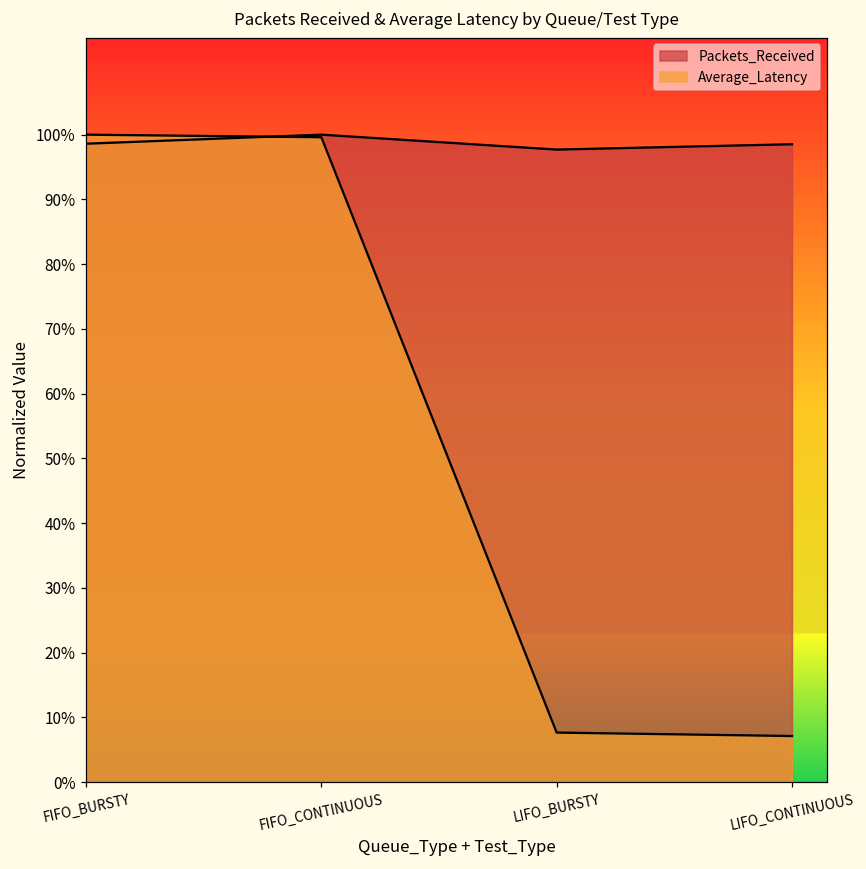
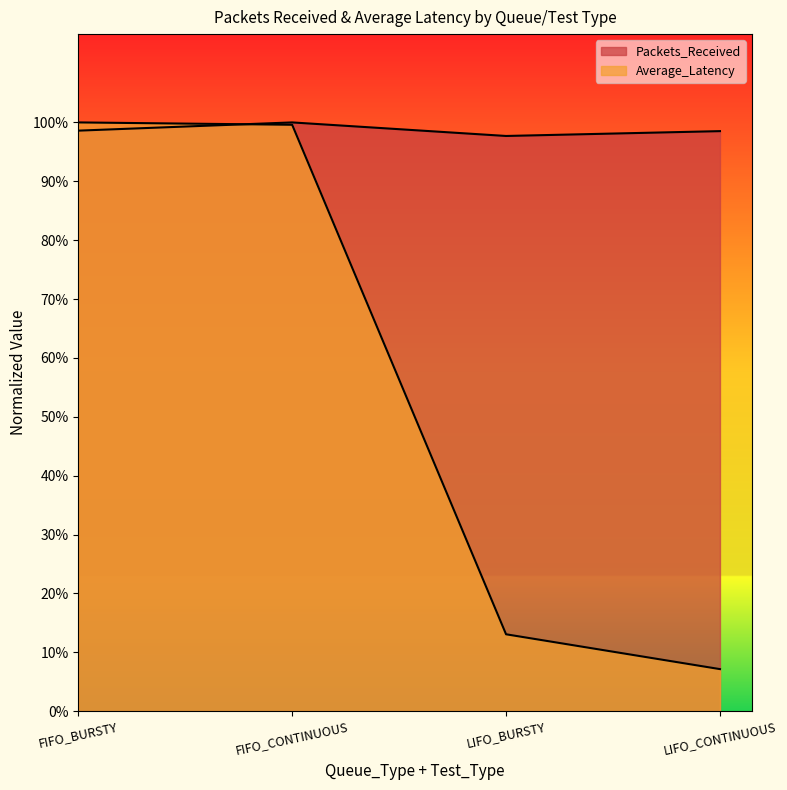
Average_Latency, LIFO_BURSTY: 8% -> 13%
